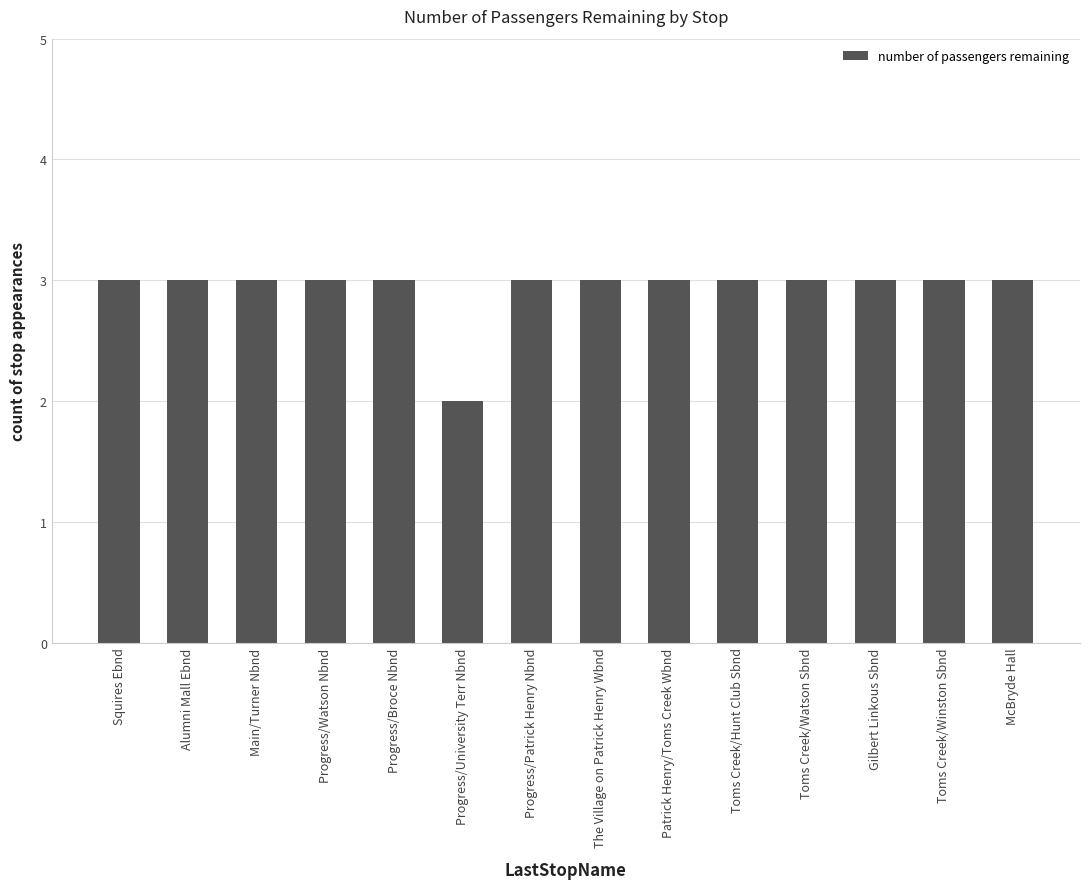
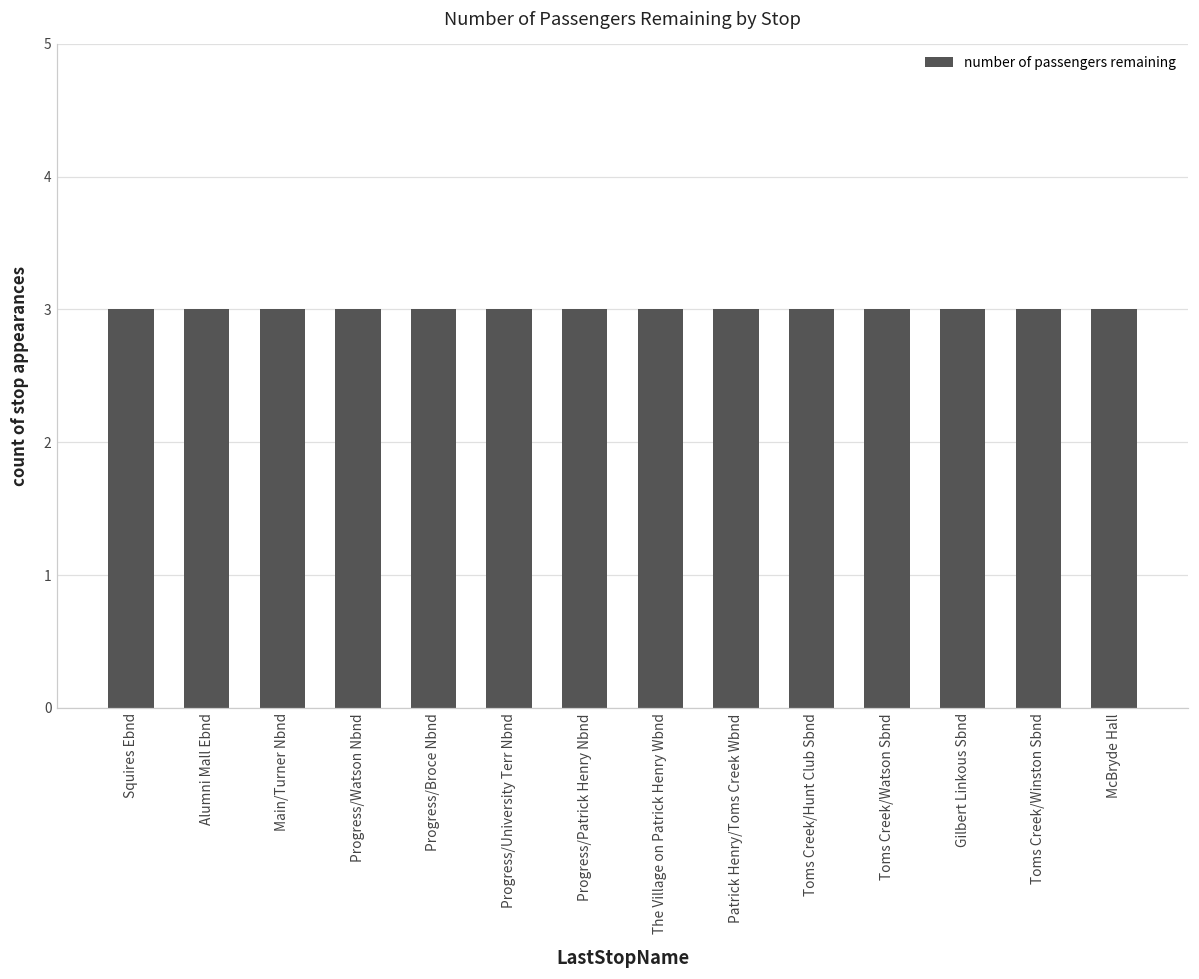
Progress/University Terr Nbnd: 2 -> 3
